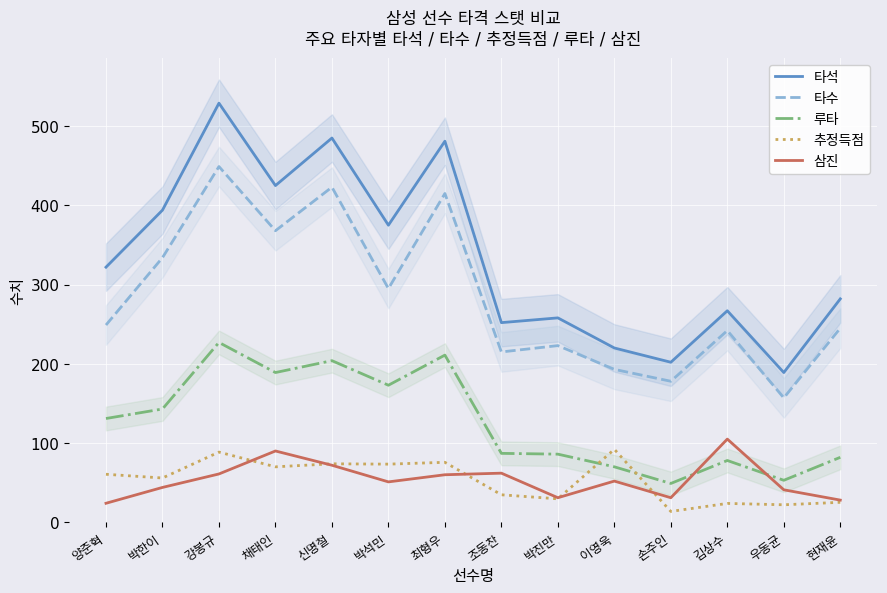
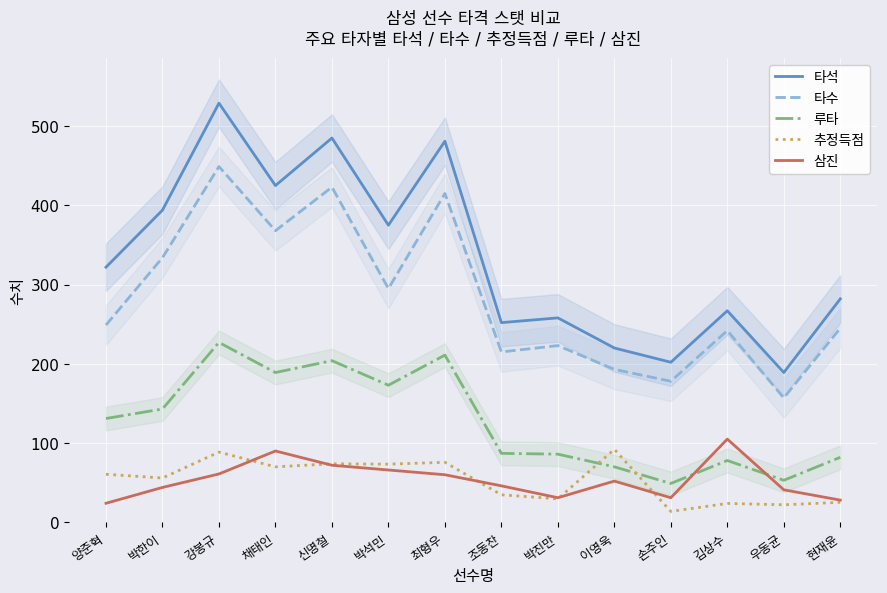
삼진, 박석민: 50 -> 70
삼진, 조동찬: 60 -> 50
